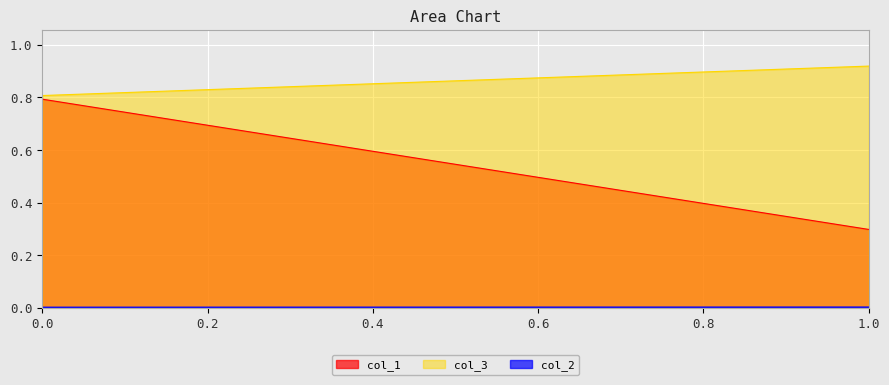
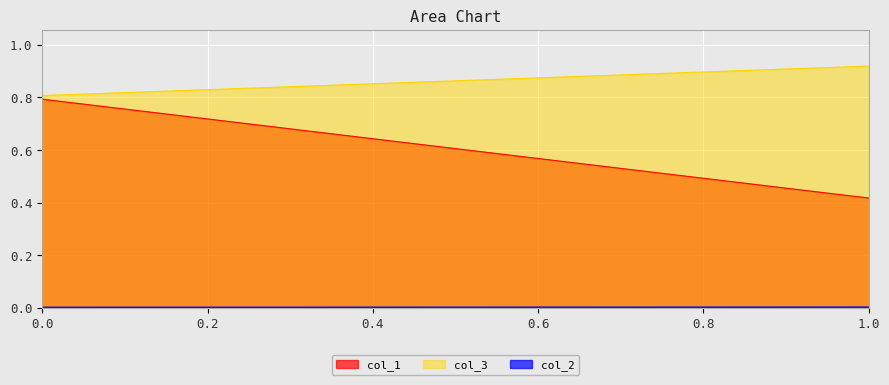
col_1, 1.0: 0.30 -> 0.42
